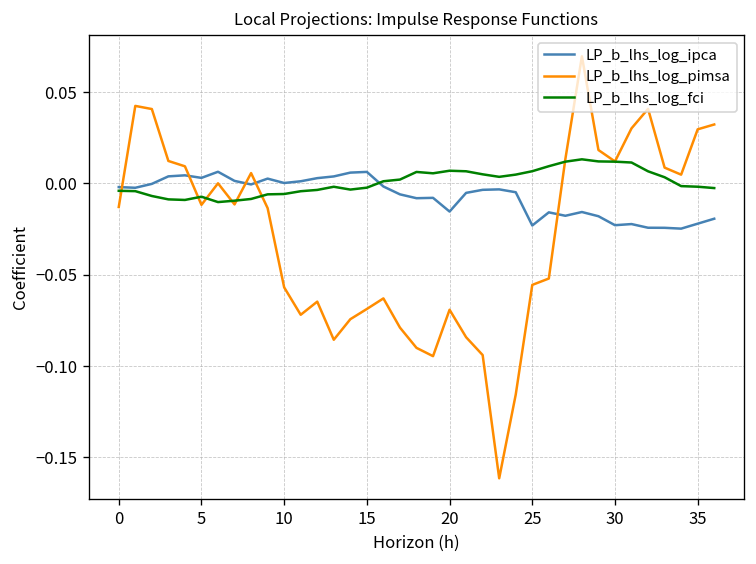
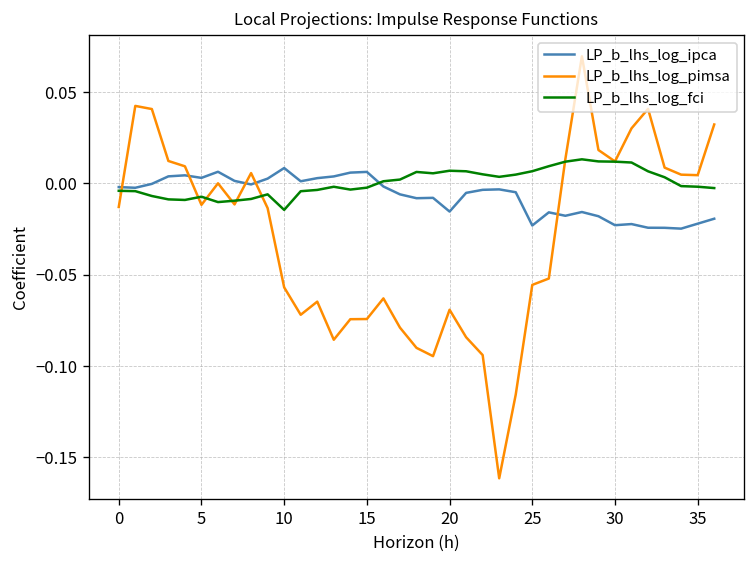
LP_b_lhs_log_ipca, 10: 0.000 -> 0.008
LP_b_lhs_log_fci, 10: -0.006 -> -0.014
LP_b_lhs_log_pimsa, 15: -0.069 -> -0.074
LP_b_lhs_log_pimsa, 35: 0.030 -> 0.005
